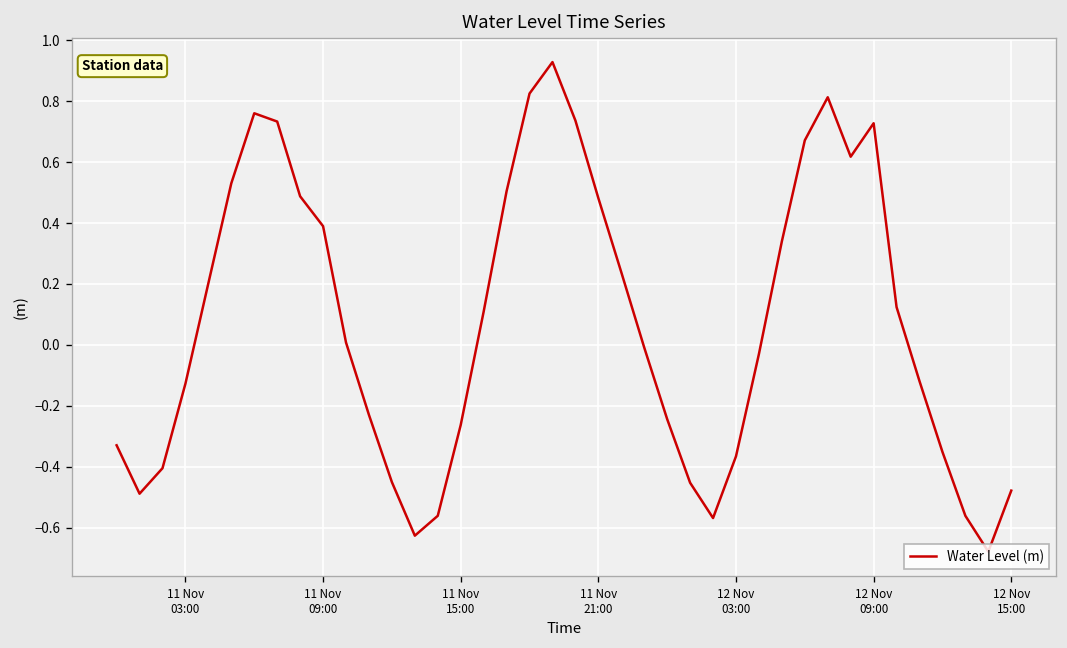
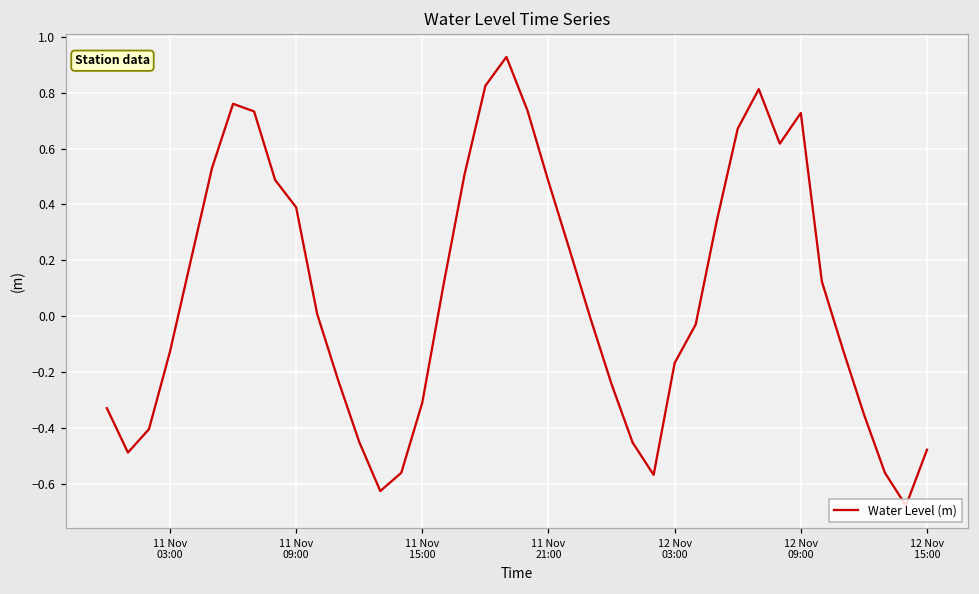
11 Nov 15:00: -0.26 -> -0.31
12 Nov 03:00: -0.37 -> -0.17
